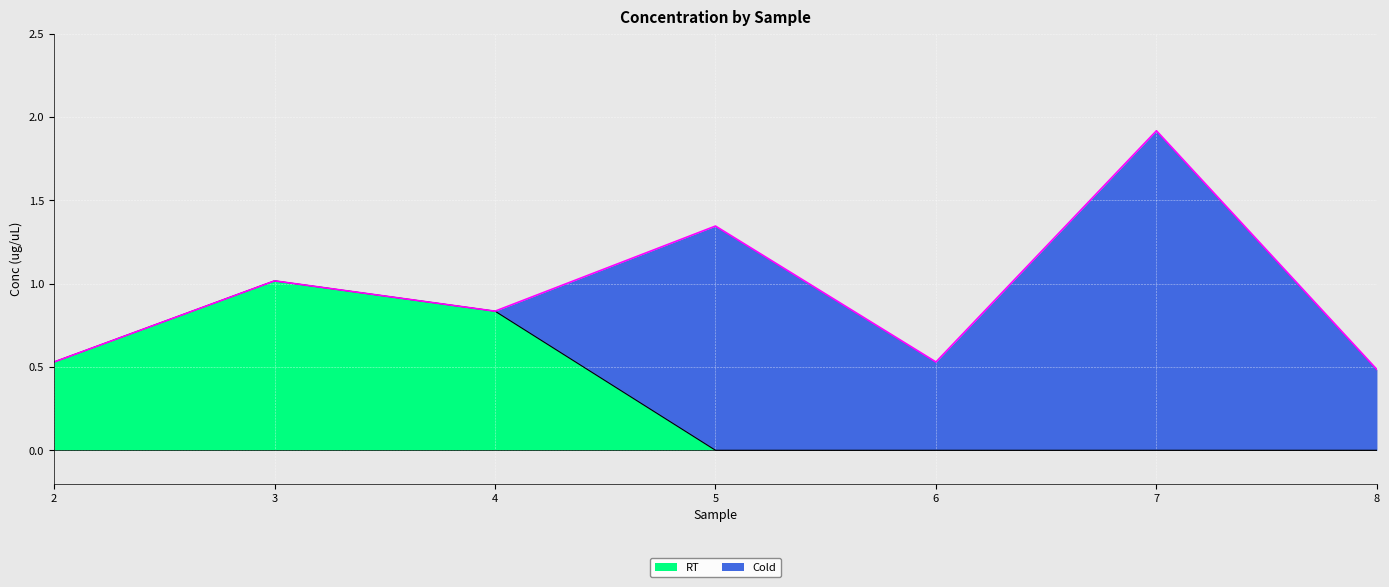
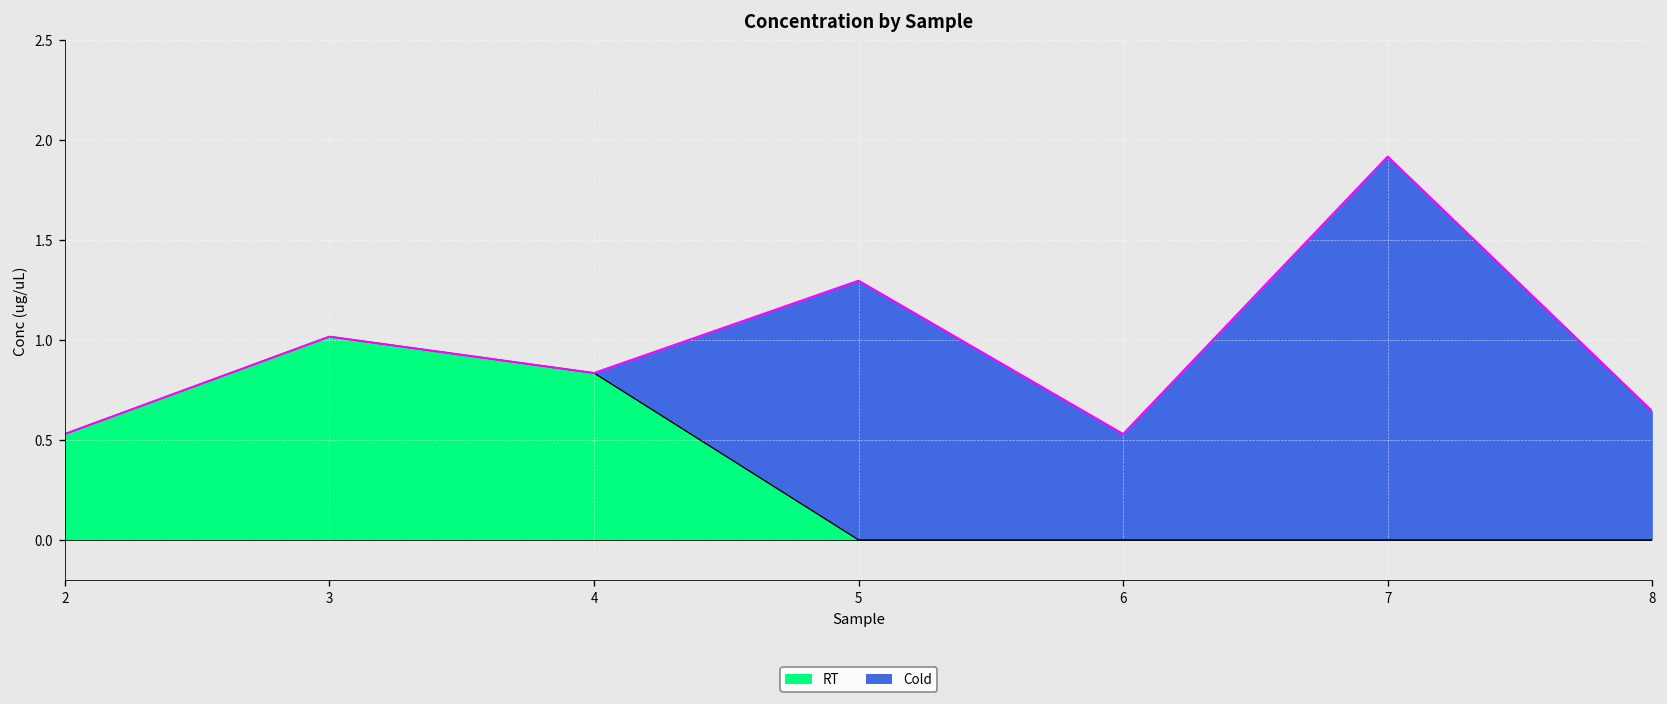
Cold, 5: 1.35 -> 1.30
Cold, 8: 0.49 -> 0.64
